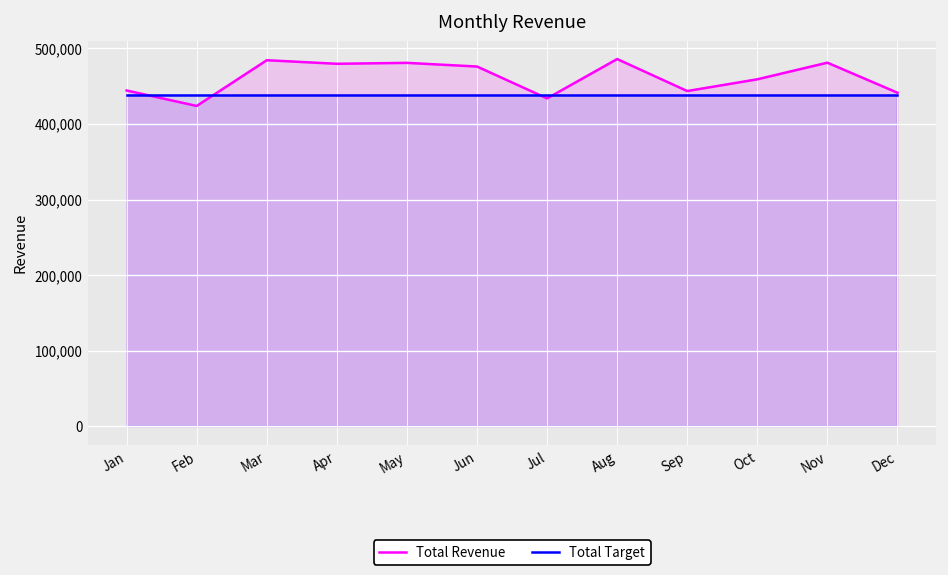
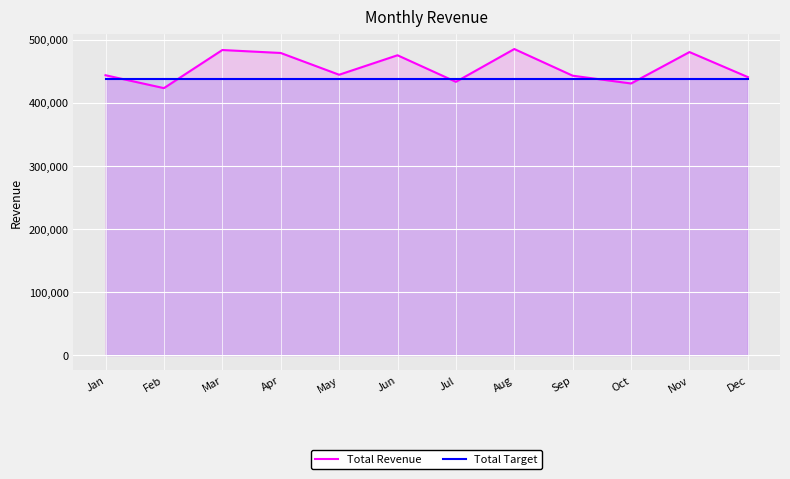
Total Revenue, May: 480,000 -> 440,000
Total Revenue, Oct: 460,000 -> 430,000
